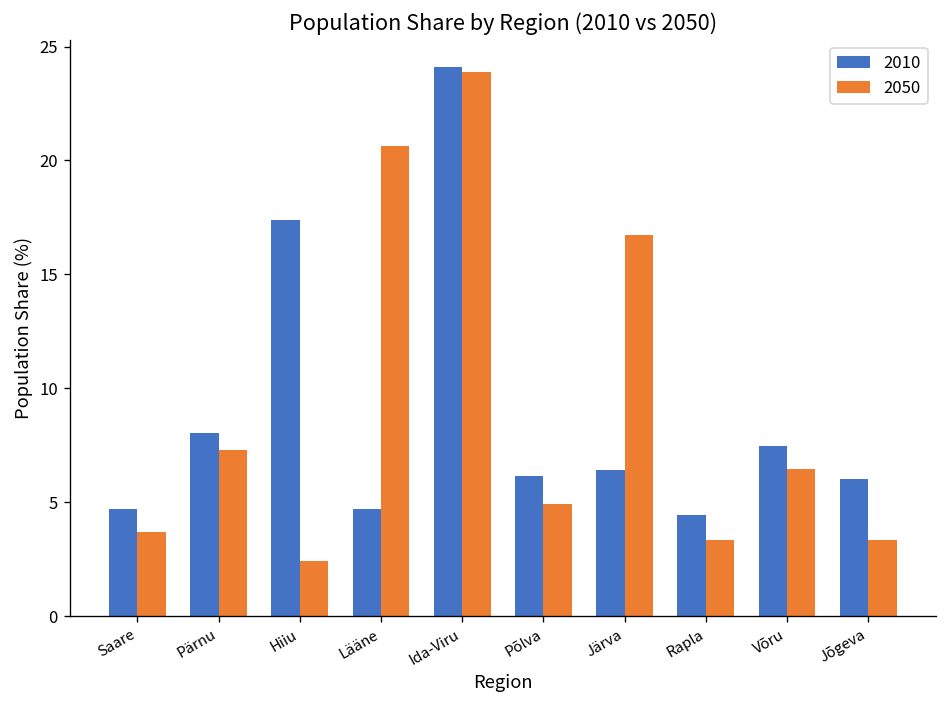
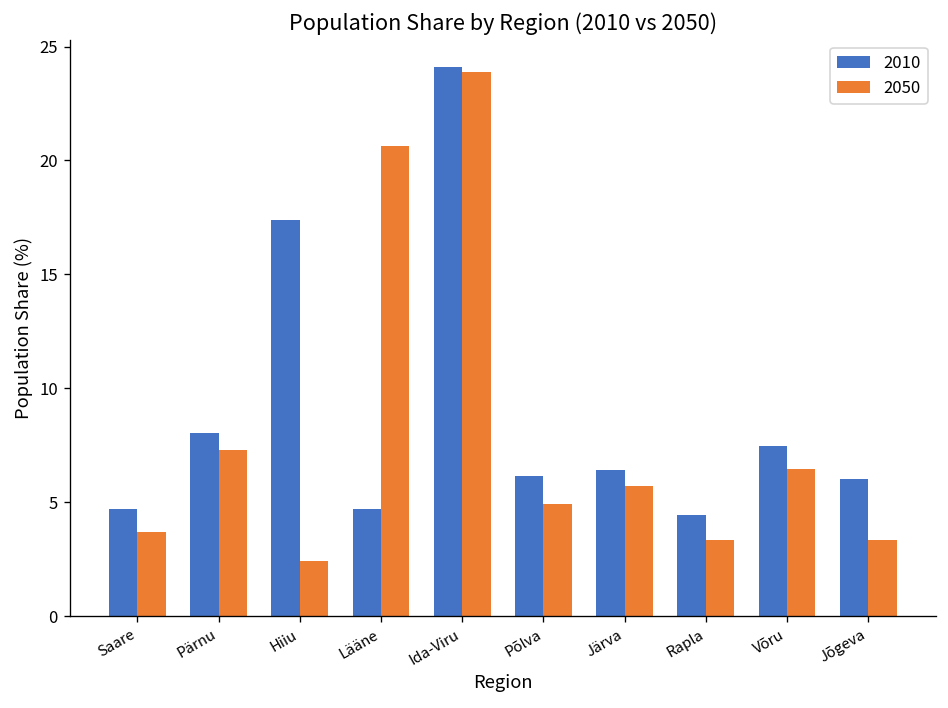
2050, Järva: 16.7 -> 5.7
